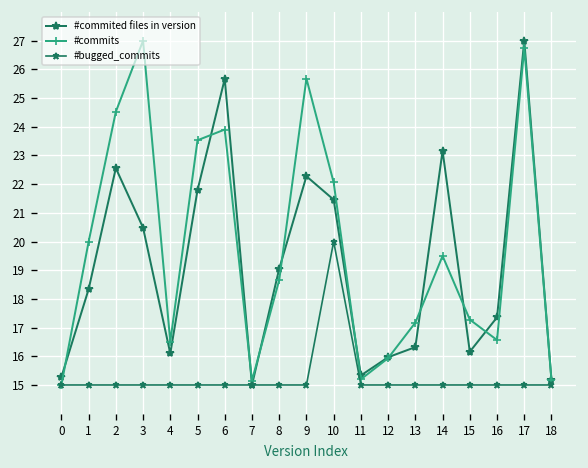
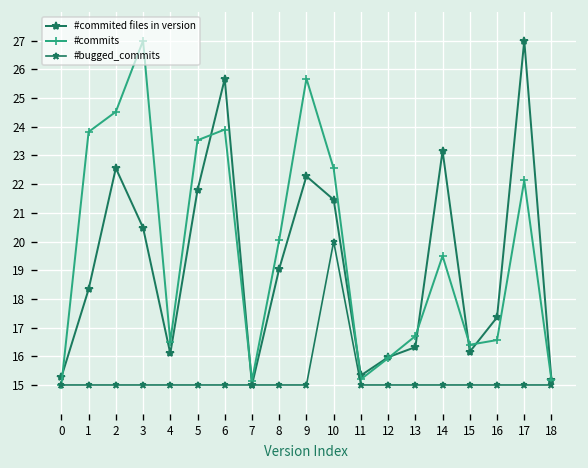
#commits, 1: 20.0 -> 23.8
#commits, 8: 18.7 -> 20.1
#commits, 10: 22.1 -> 22.5
#commits, 13: 17.2 -> 16.7
#commits, 15: 17.3 -> 16.4
#commits, 17: 26.7 -> 22.1
